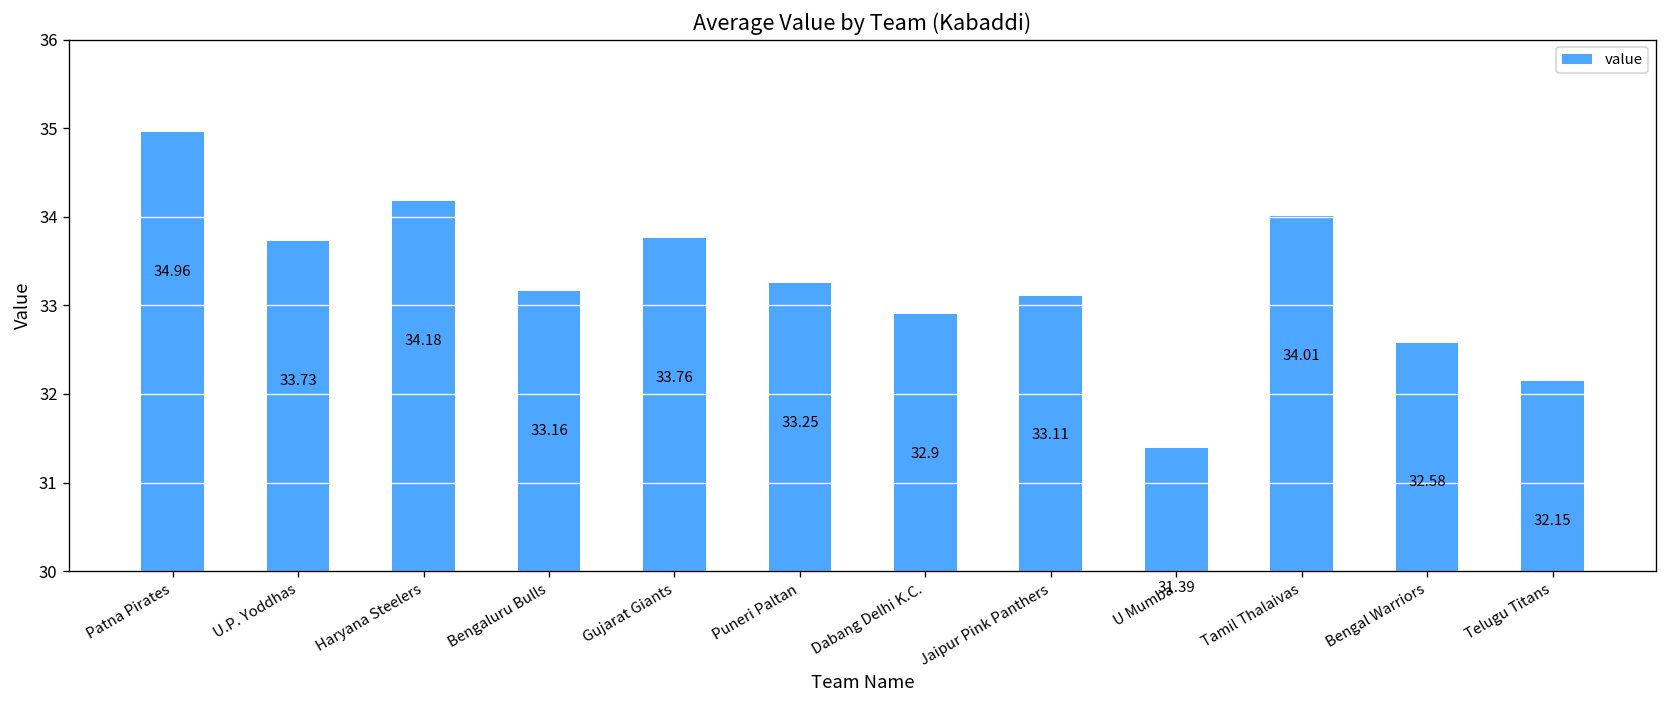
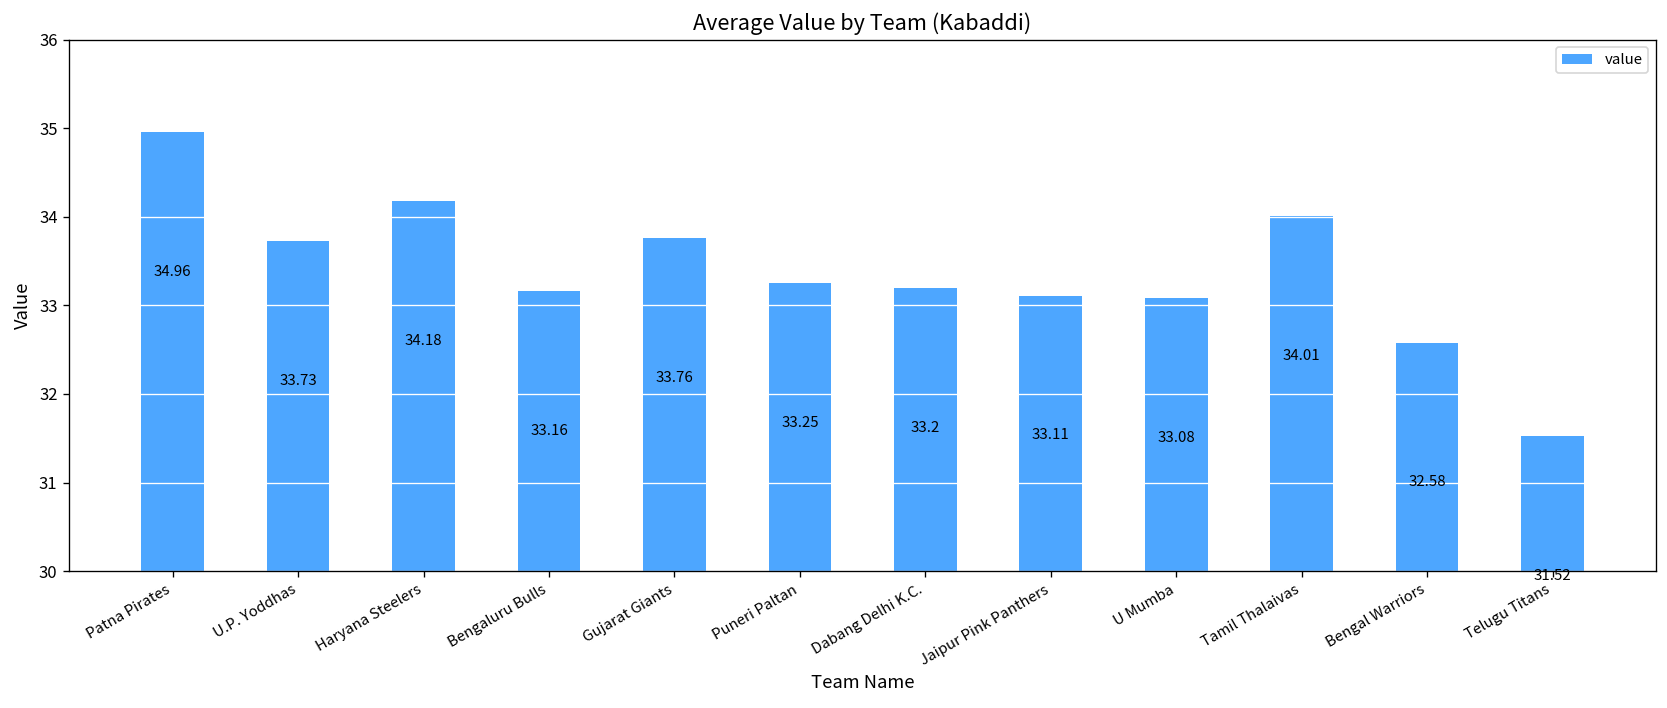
Dabang Delhi K.C.: 32.9 -> 33.2
U Mumba: 31.39 -> 33.08
Telugu Titans: 32.15 -> 31.52
